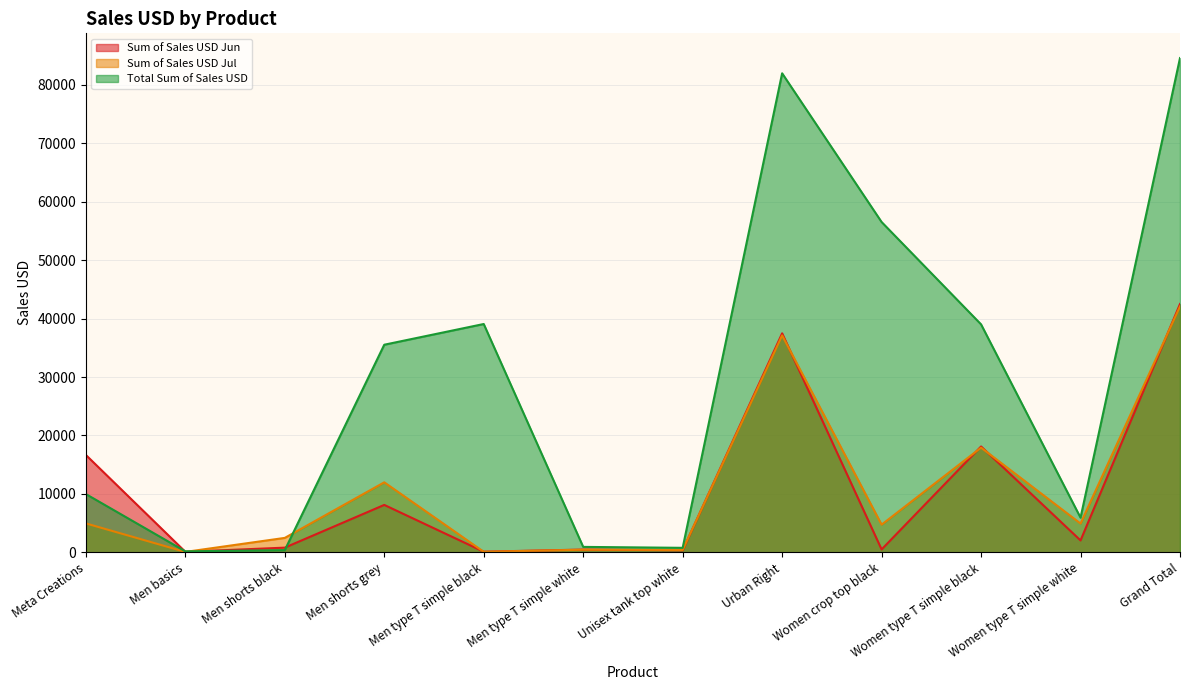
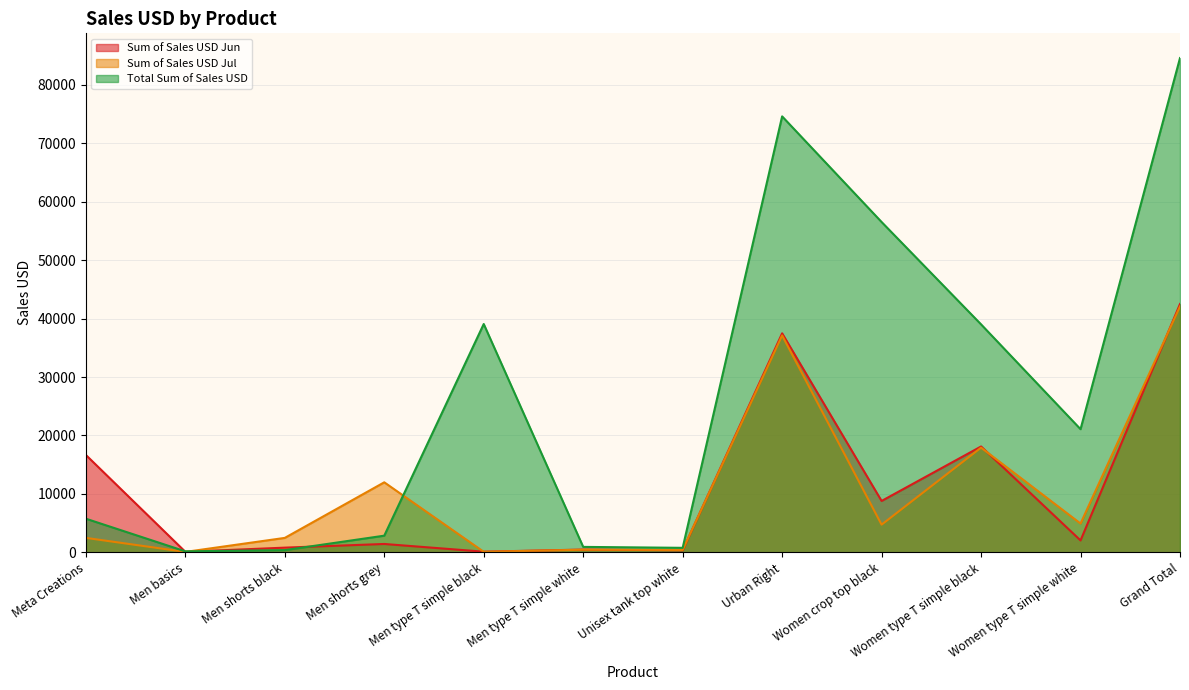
Sum of Sales USD Jul, Meta Creations: 5000 -> 2000
Total Sum of Sales USD, Meta Creations: 10000 -> 6000
Sum of Sales USD Jun, Men shorts grey: 8000 -> 1000
Total Sum of Sales USD, Men shorts grey: 36000 -> 3000
Total Sum of Sales USD, Urban Right: 82000 -> 75000
Sum of Sales USD Jun, Women crop top black: 1000 -> 9000
Total Sum of Sales USD, Women type T simple white: 6000 -> 21000
